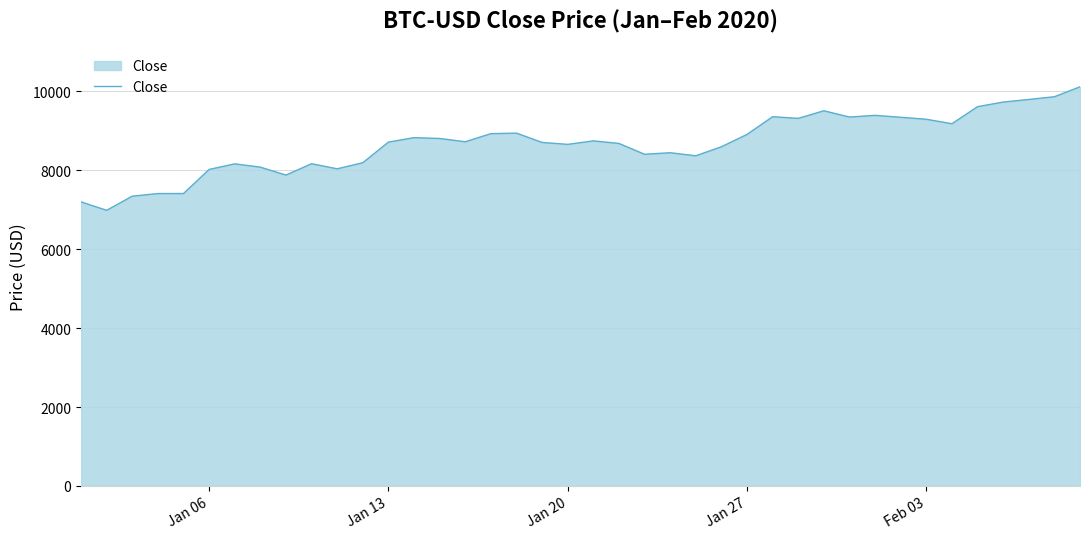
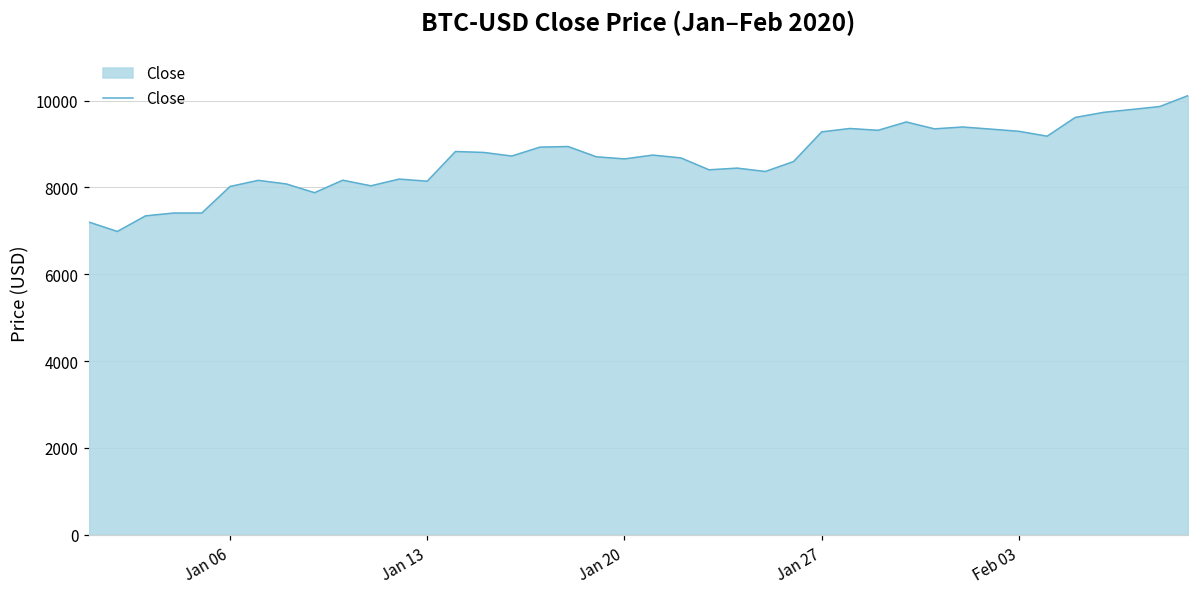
Jan 13: 8700 -> 8100
Jan 27: 8900 -> 9300
